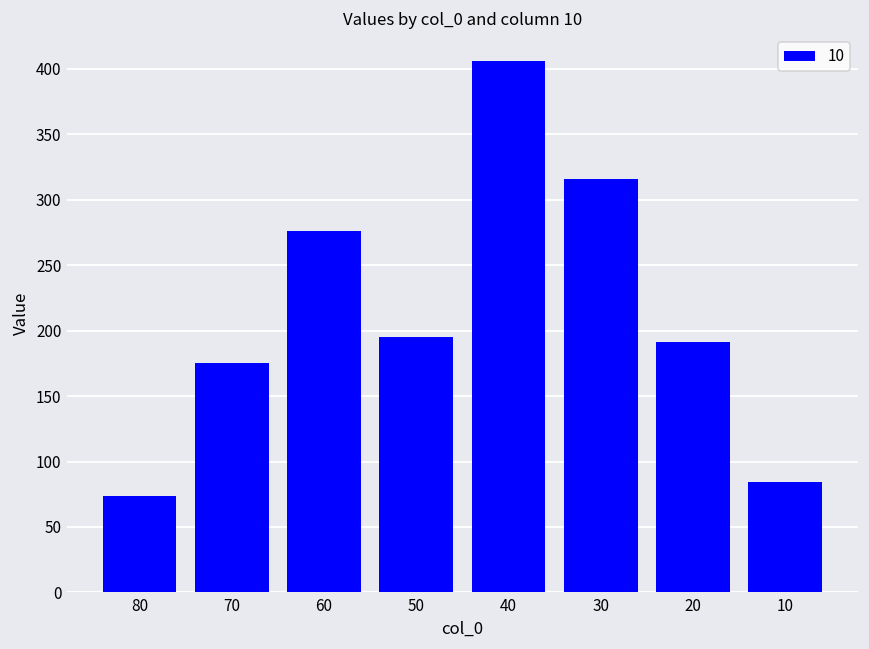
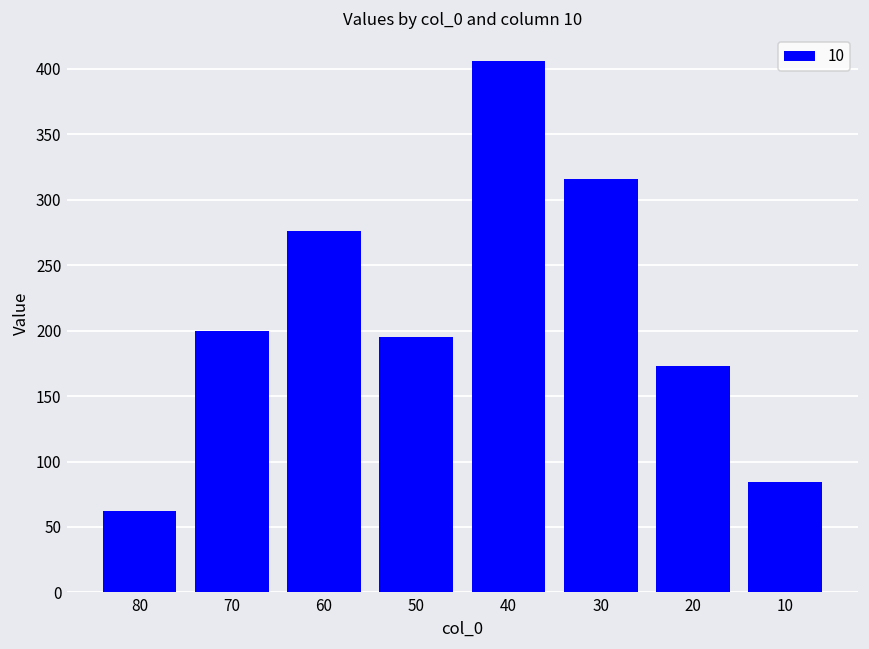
80: 74 -> 62
70: 175 -> 200
20: 191 -> 173
